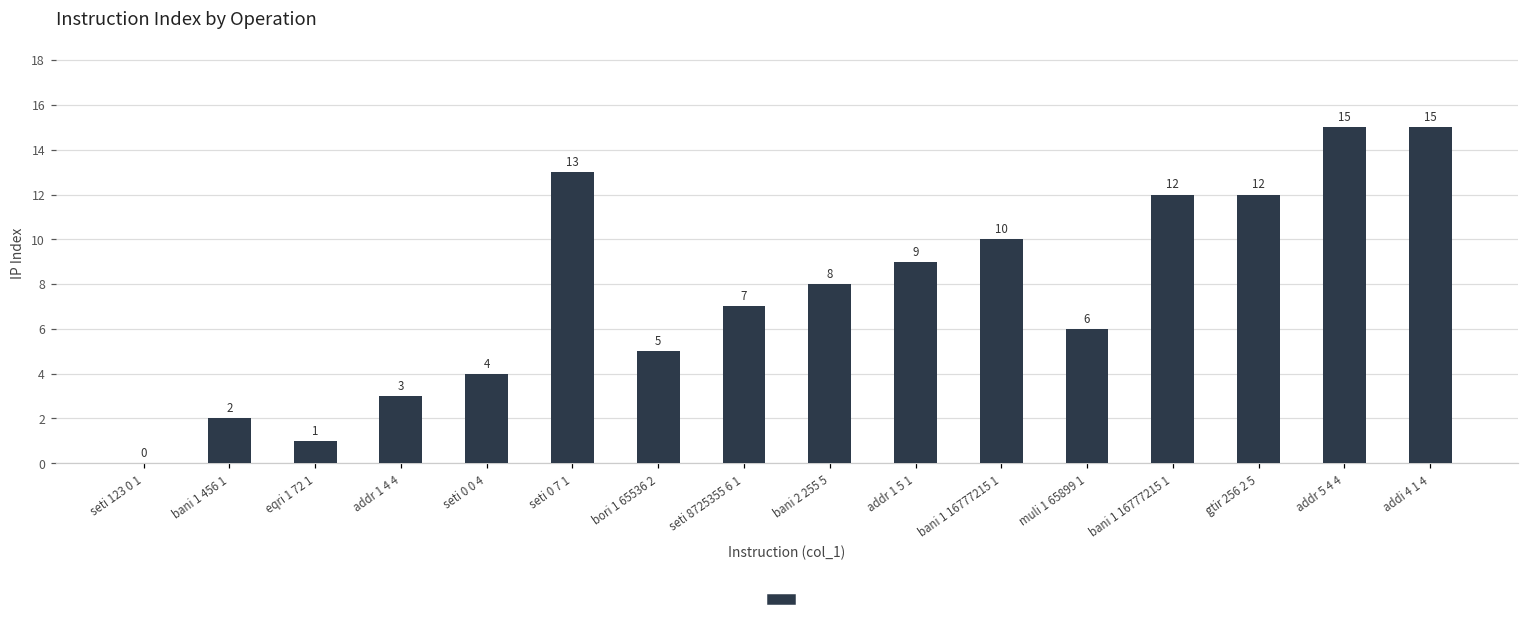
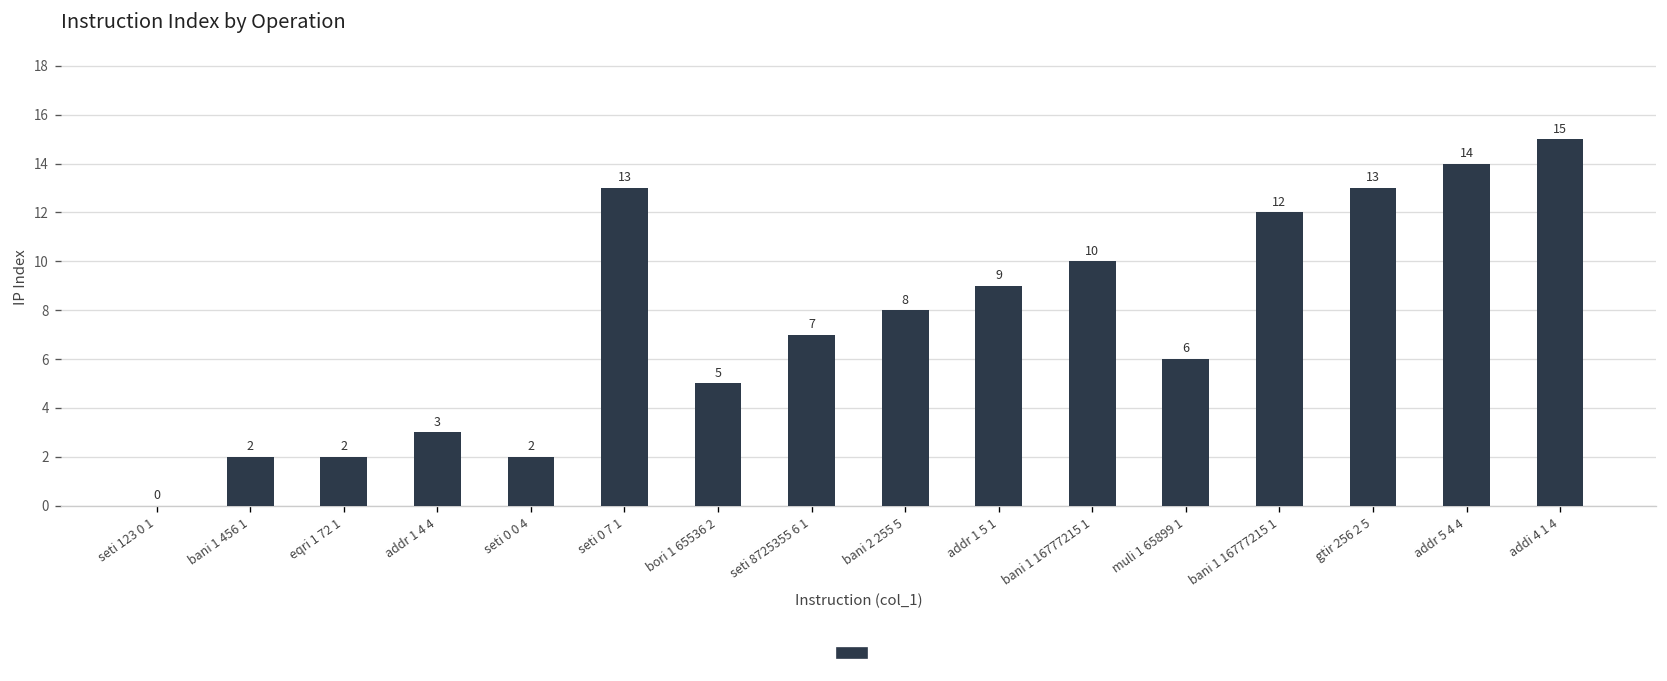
eqri 1 72 1: 1 -> 2
seti 0 0 4: 4 -> 2
gtir 256 2 5: 12 -> 13
addr 5 4 4: 15 -> 14
